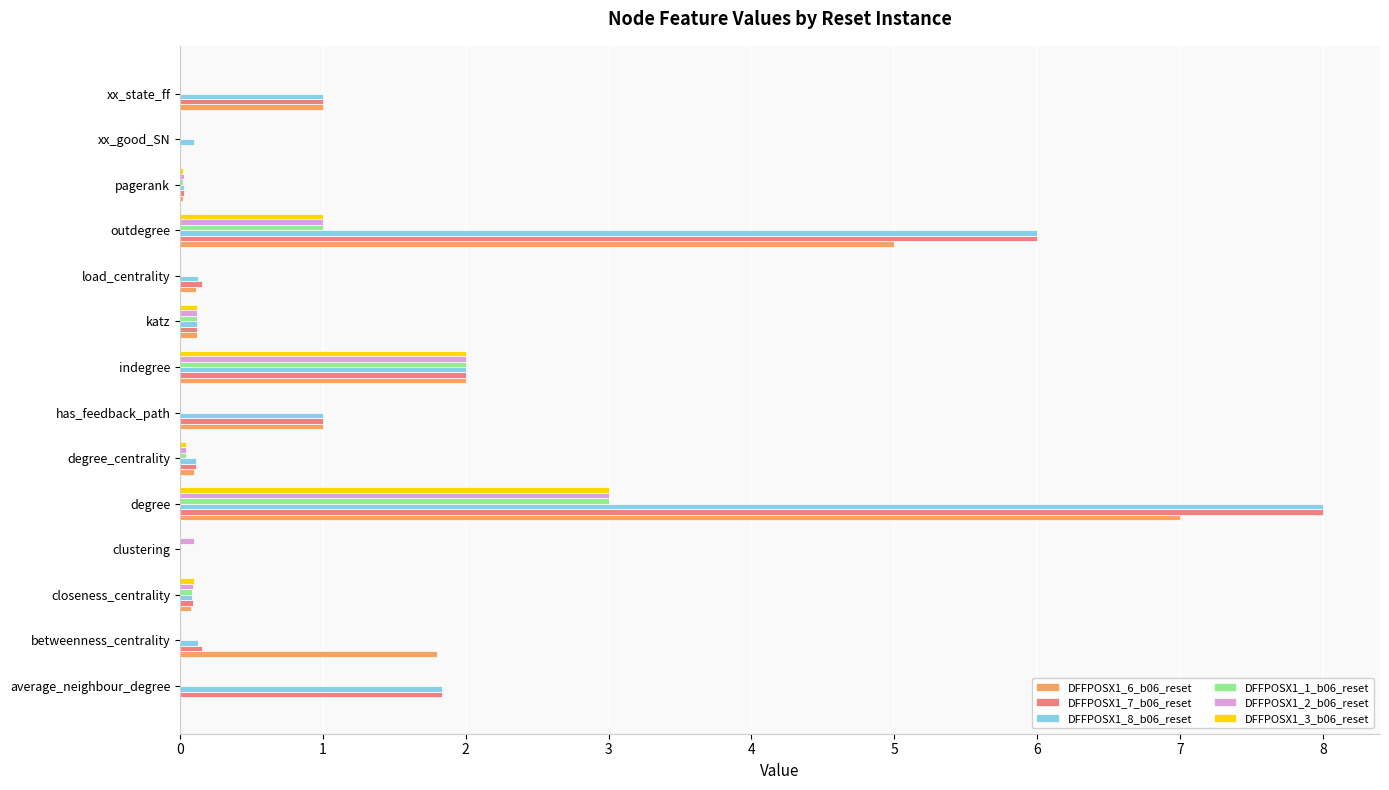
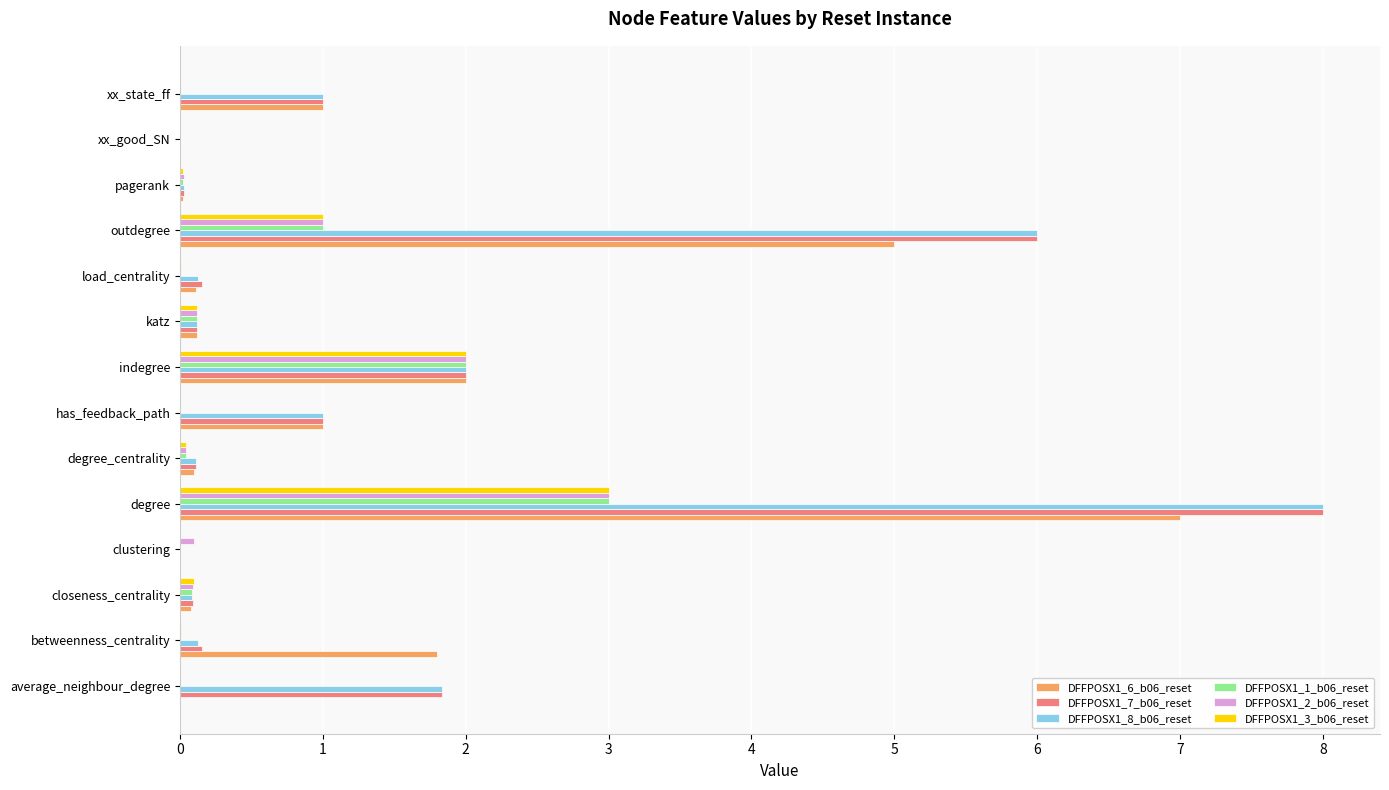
DFFPOSX1_8_b06_reset, xx_good_SN: 0.1 -> 0.0
